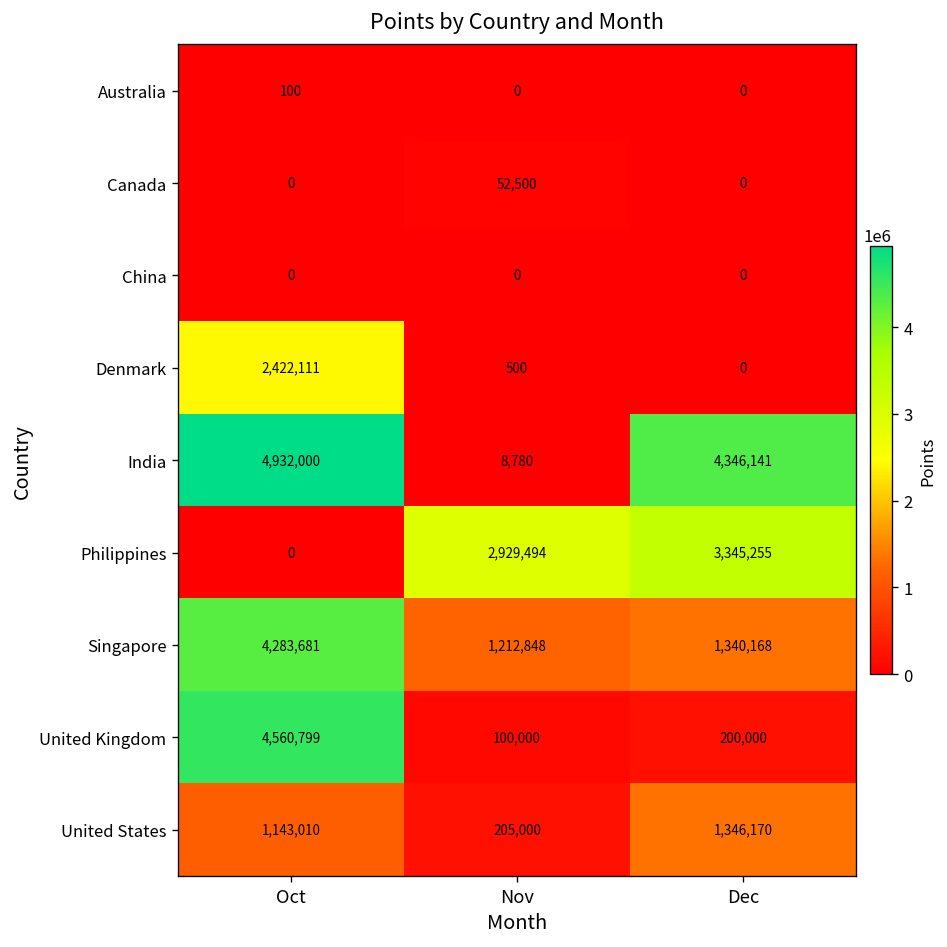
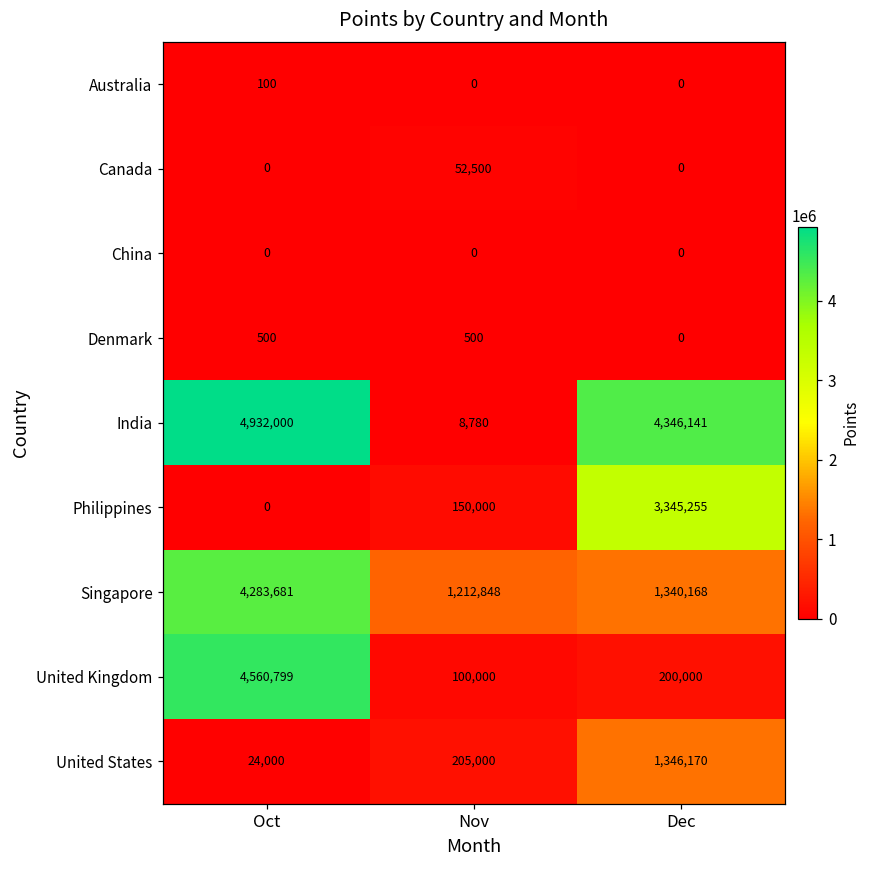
Denmark, Oct: 2,422,111 -> 500
Philippines, Nov: 2,929,494 -> 150,000
United States, Oct: 1,143,010 -> 24,000
